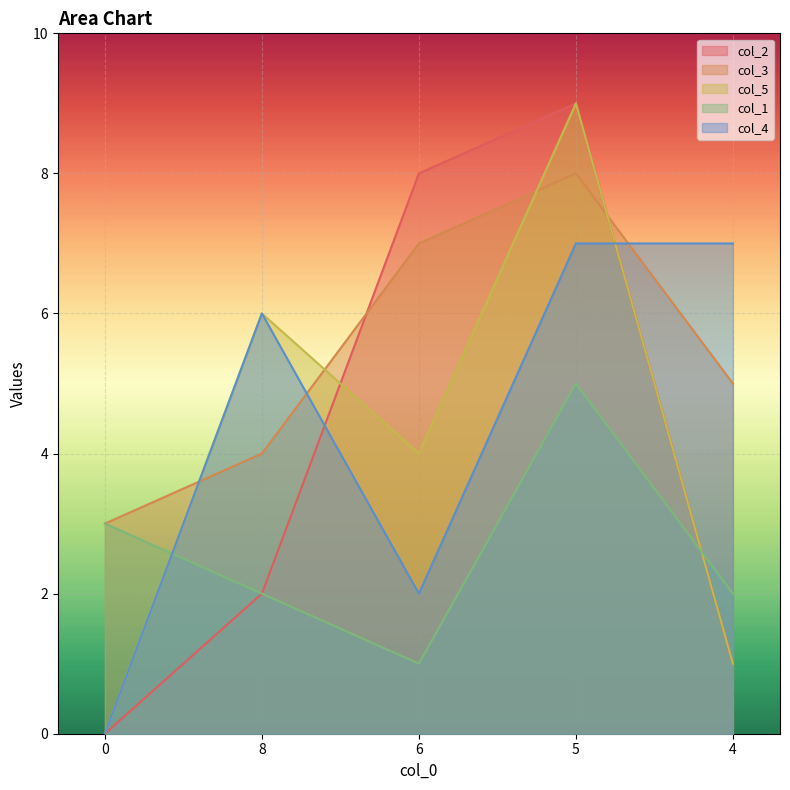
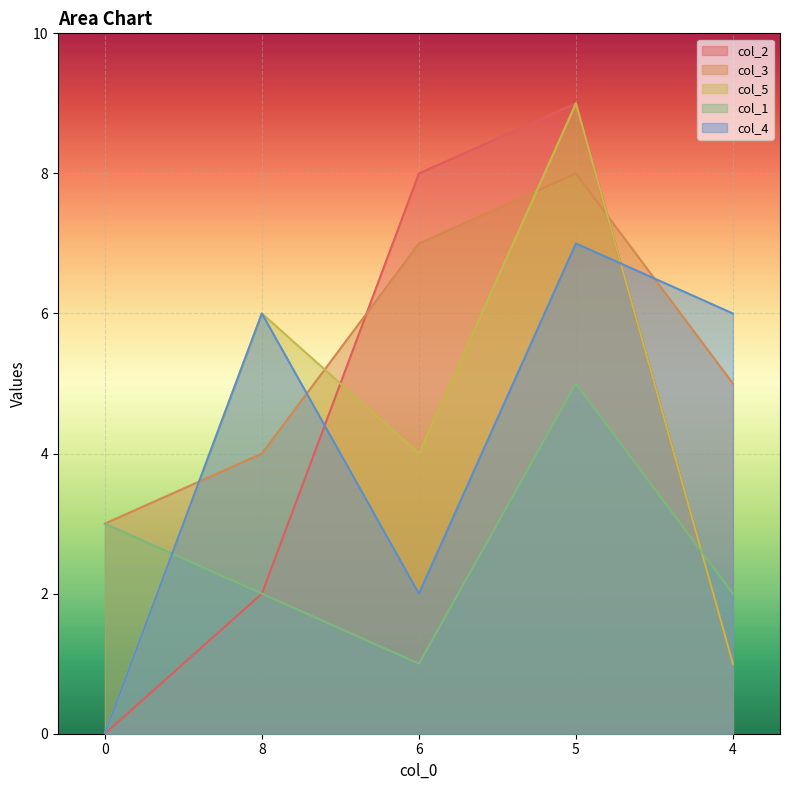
col_4, 4: 7 -> 6
